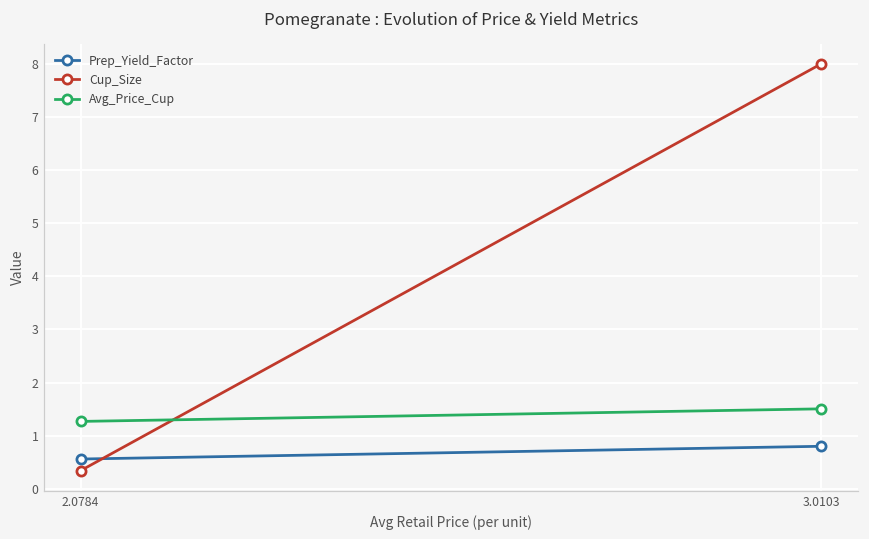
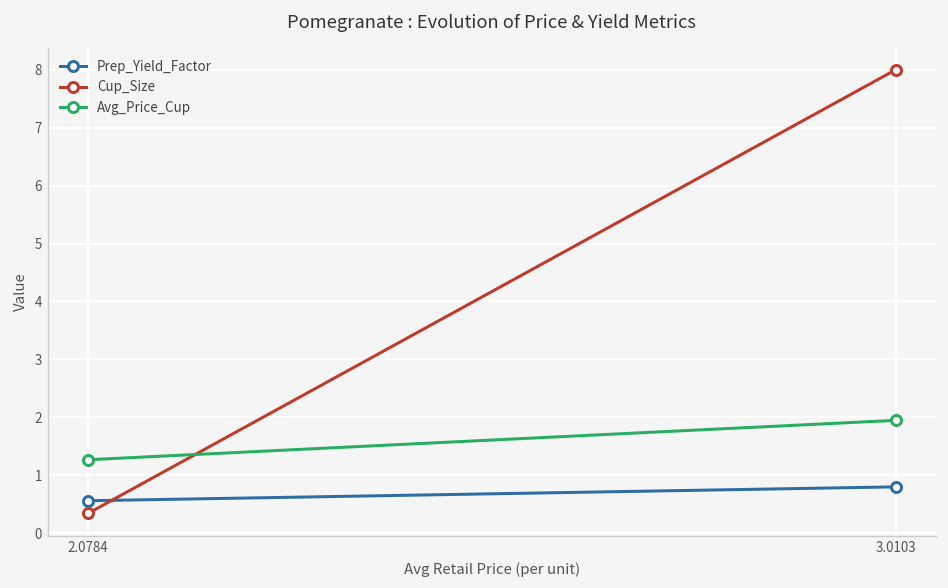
Avg_Price_Cup, 3.0103: 1.5 -> 1.9
